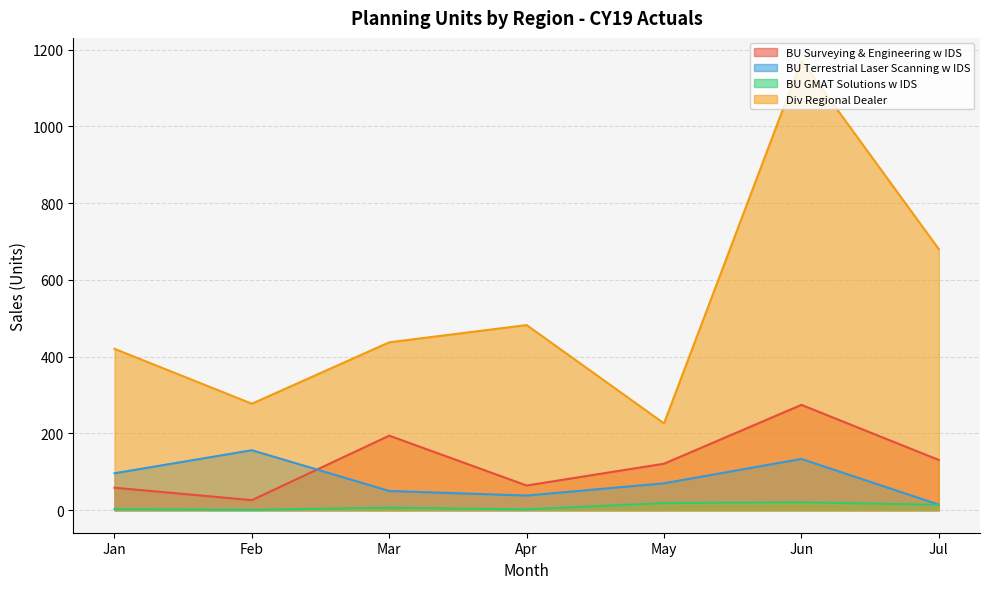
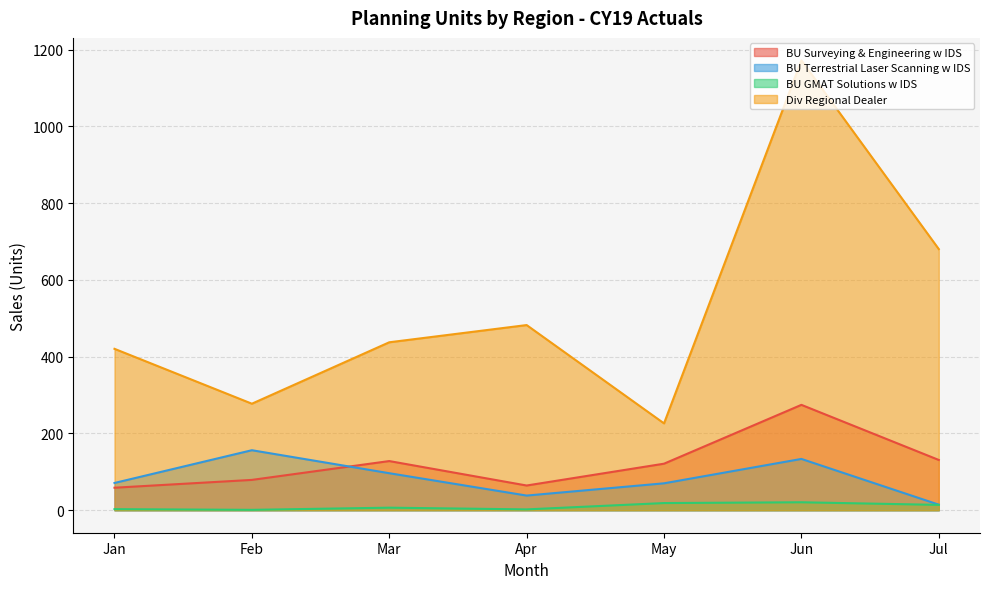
BU Terrestrial Laser Scanning w IDS, Jan: 100 -> 70
BU Surveying & Engineering w IDS, Feb: 30 -> 80
BU Surveying & Engineering w IDS, Mar: 190 -> 130
BU Terrestrial Laser Scanning w IDS, Mar: 50 -> 100
